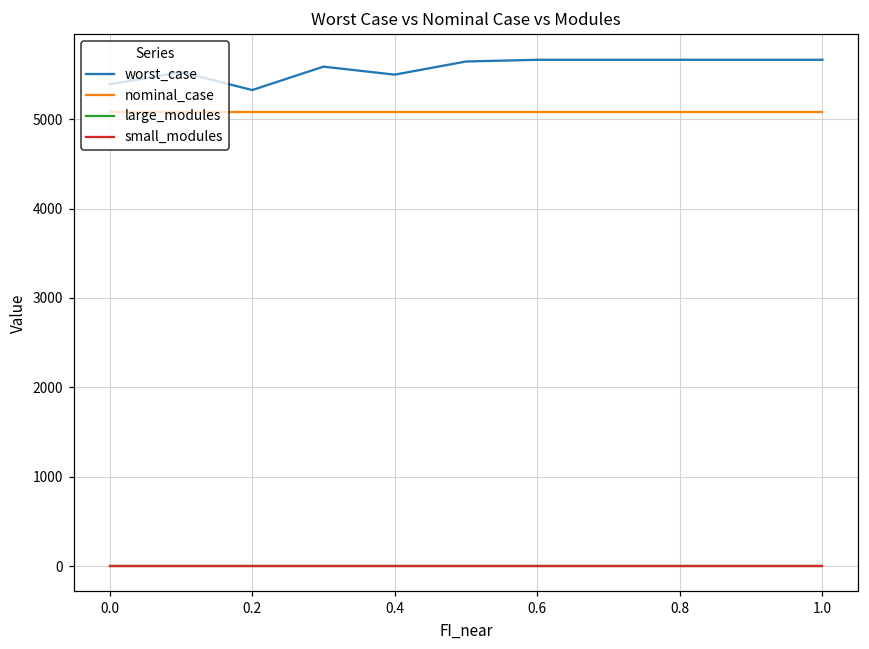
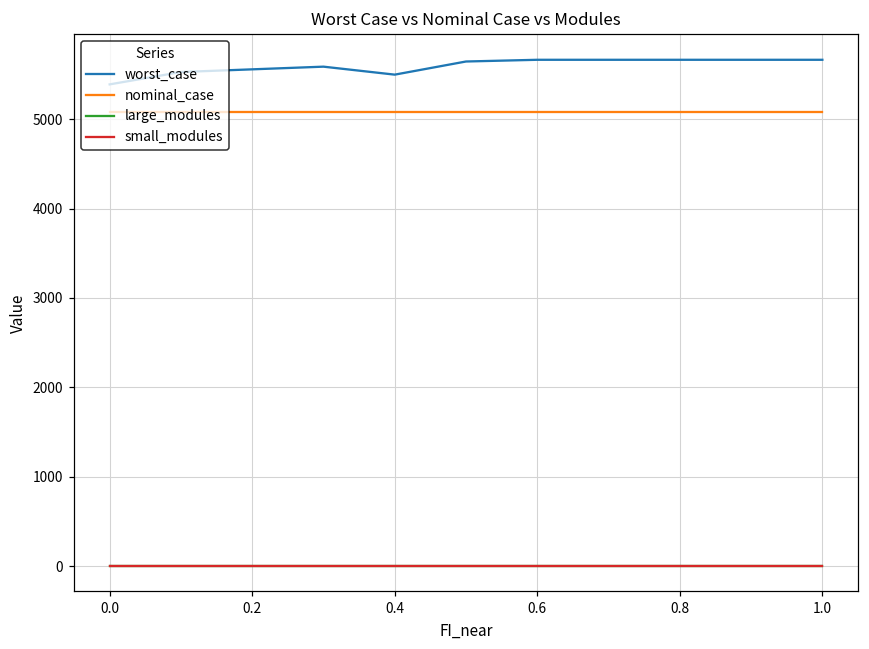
worst_case, 0.2: 5300 -> 5600
